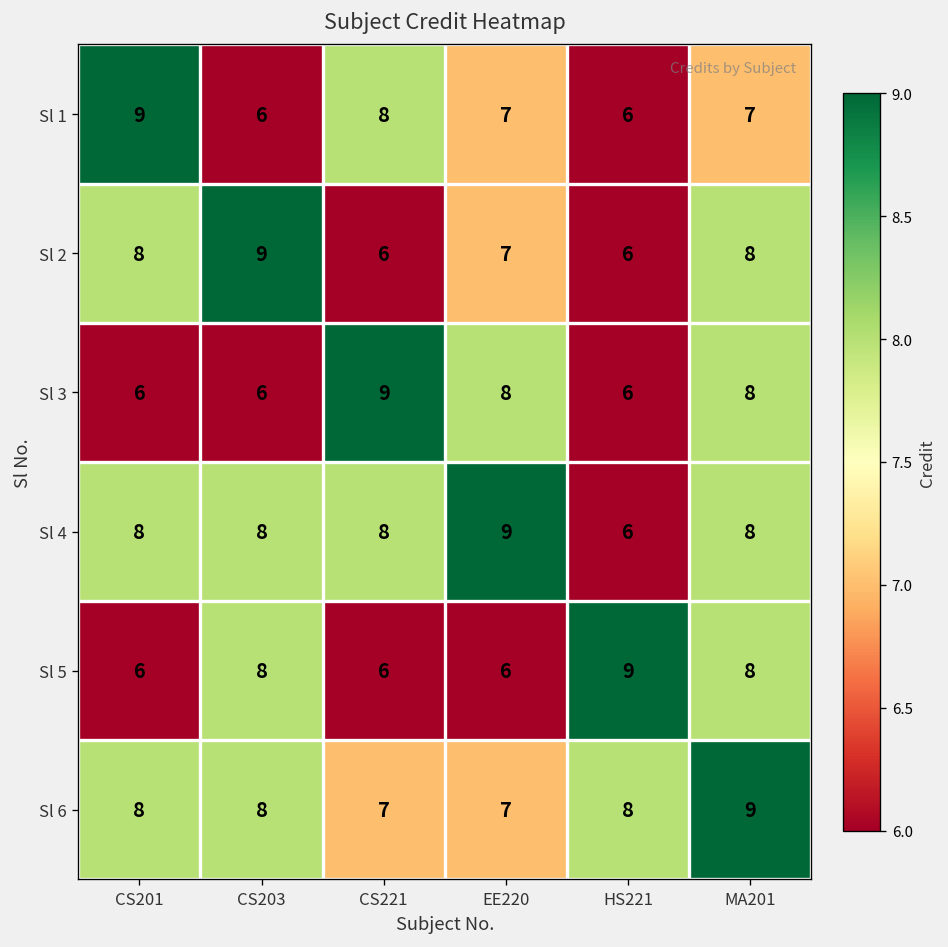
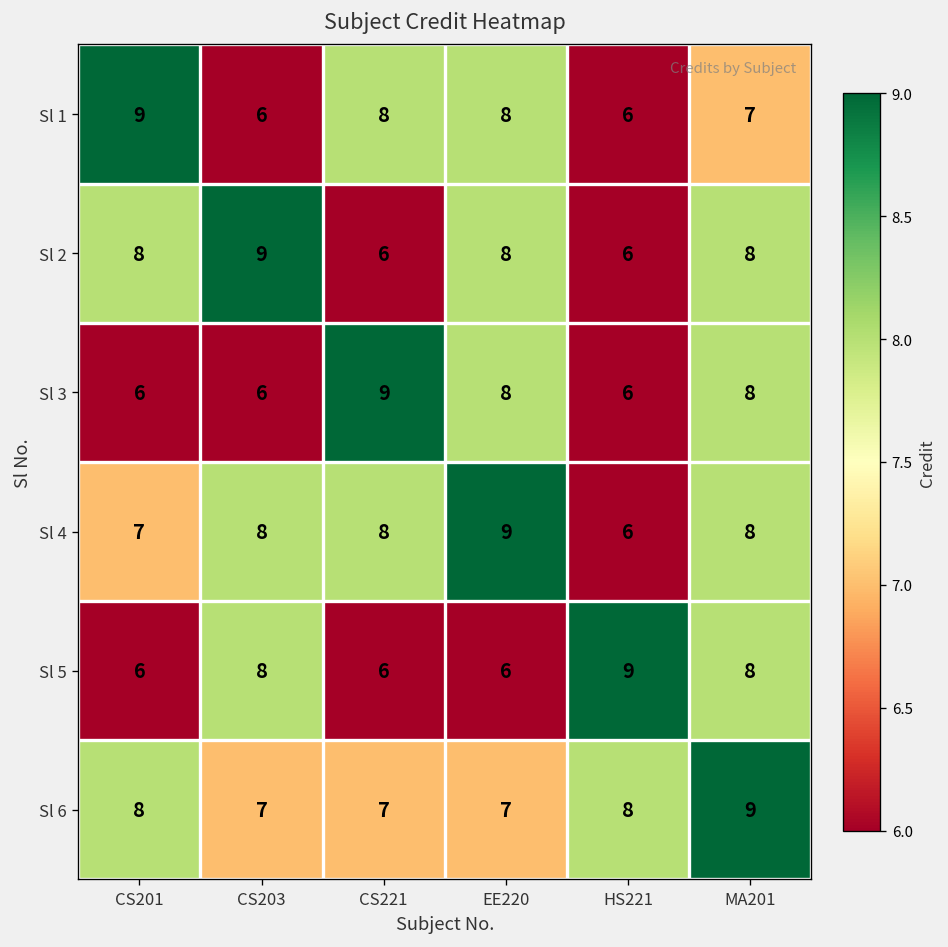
Sl 1, EE220: 7 -> 8
Sl 2, EE220: 7 -> 8
Sl 4, CS201: 8 -> 7
Sl 6, CS203: 8 -> 7
